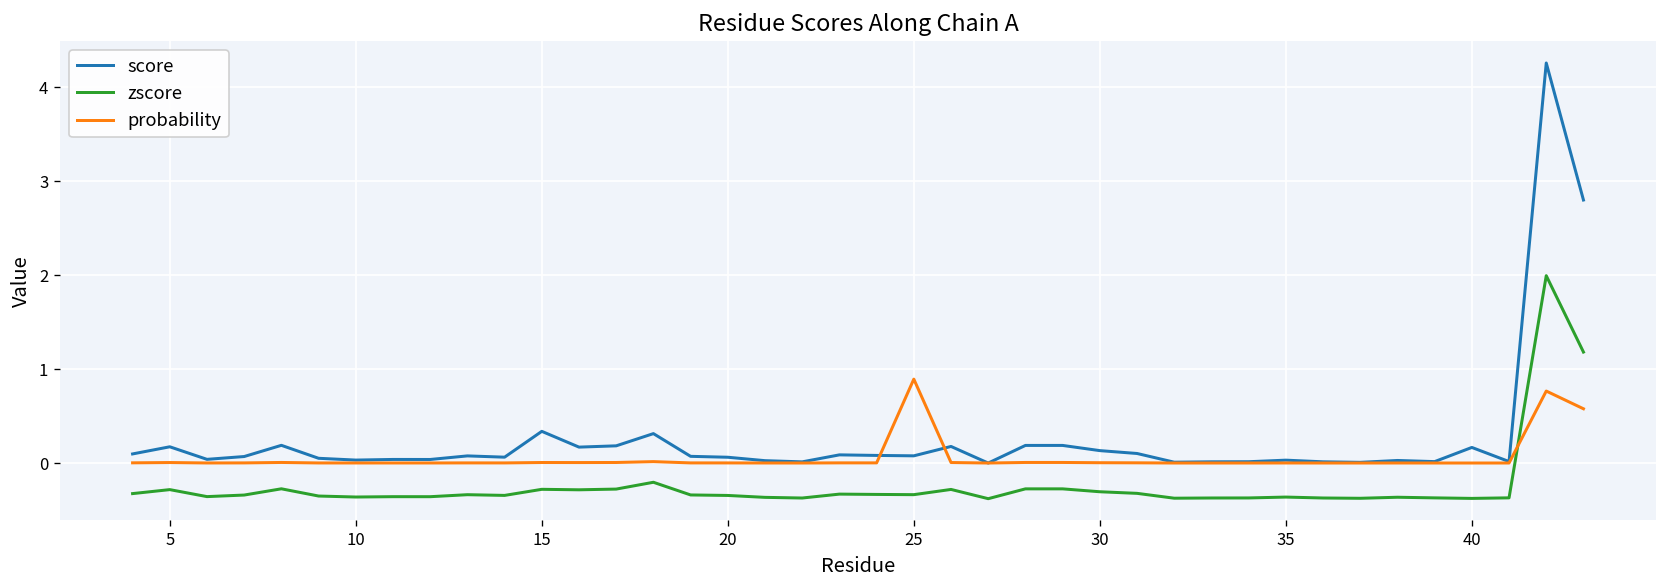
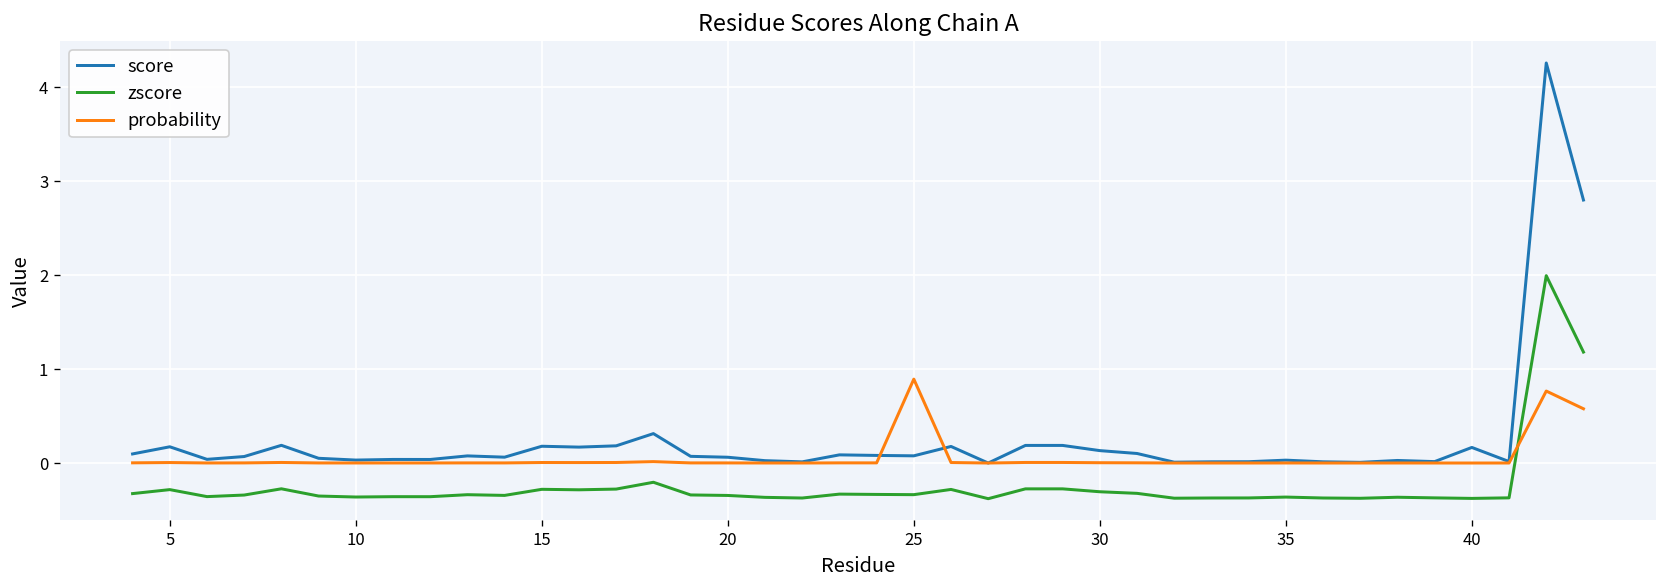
score, 15: 0.3 -> 0.2
